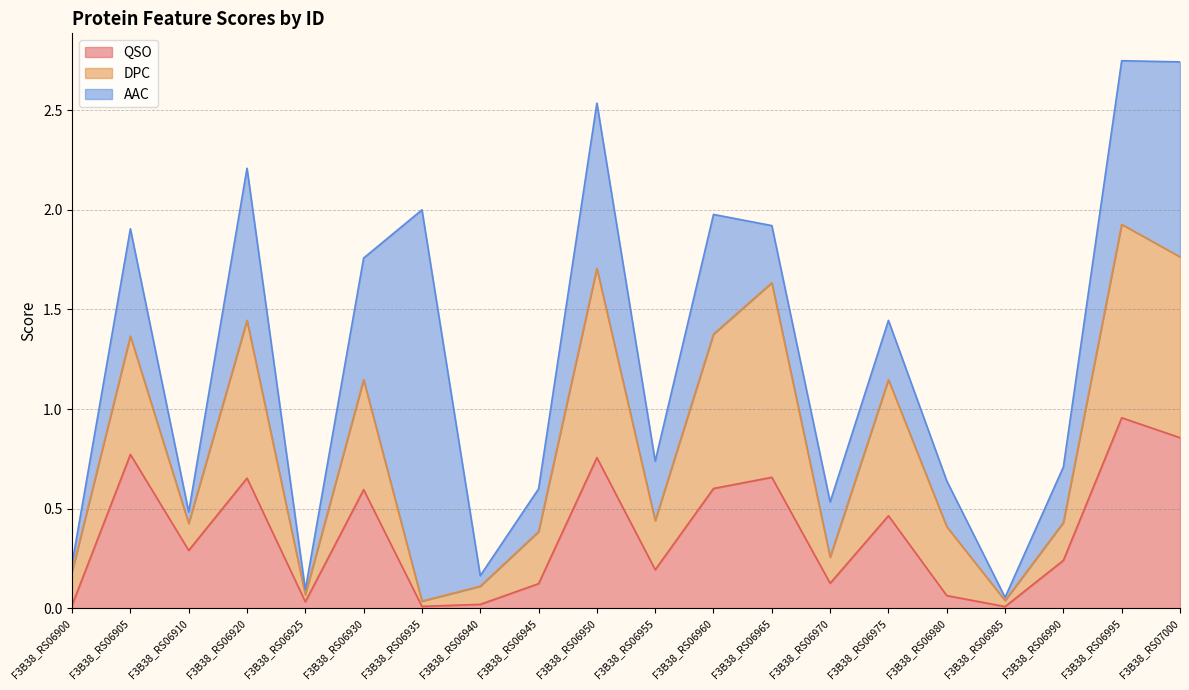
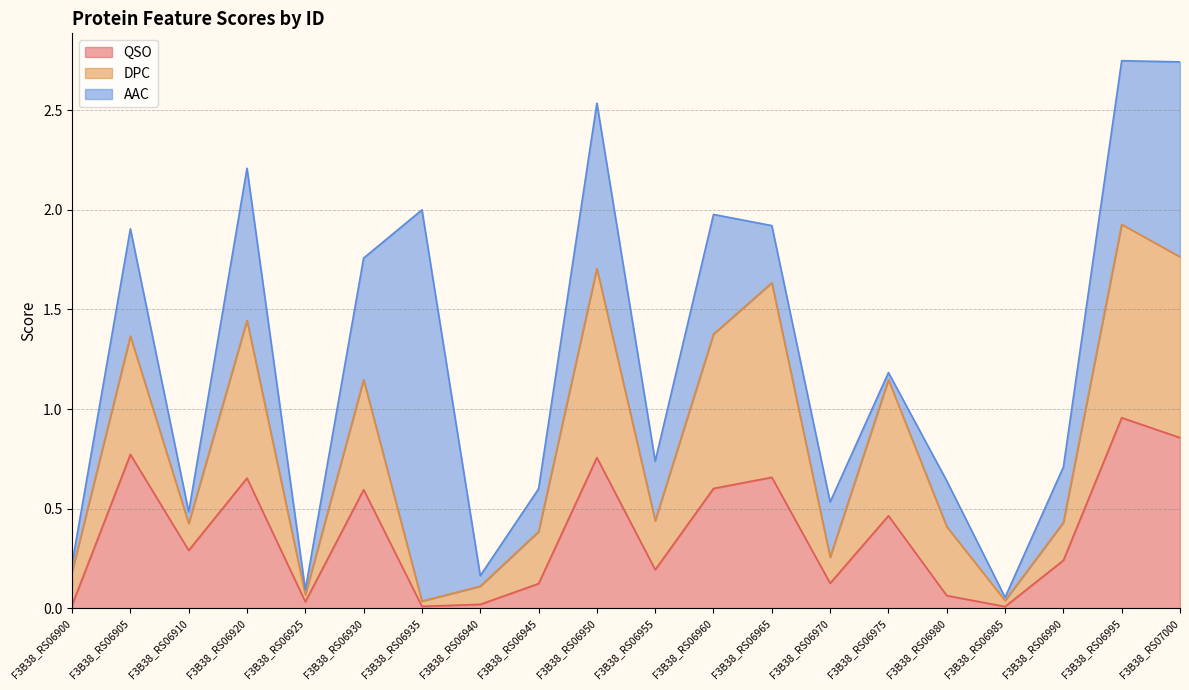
AAC, F3B38_RS06975: 0.30 -> 0.04
